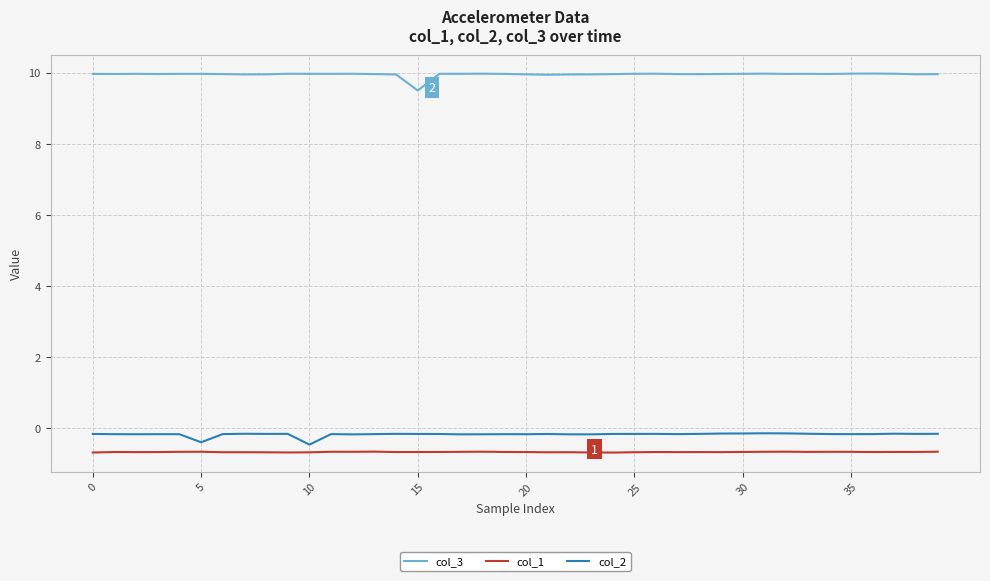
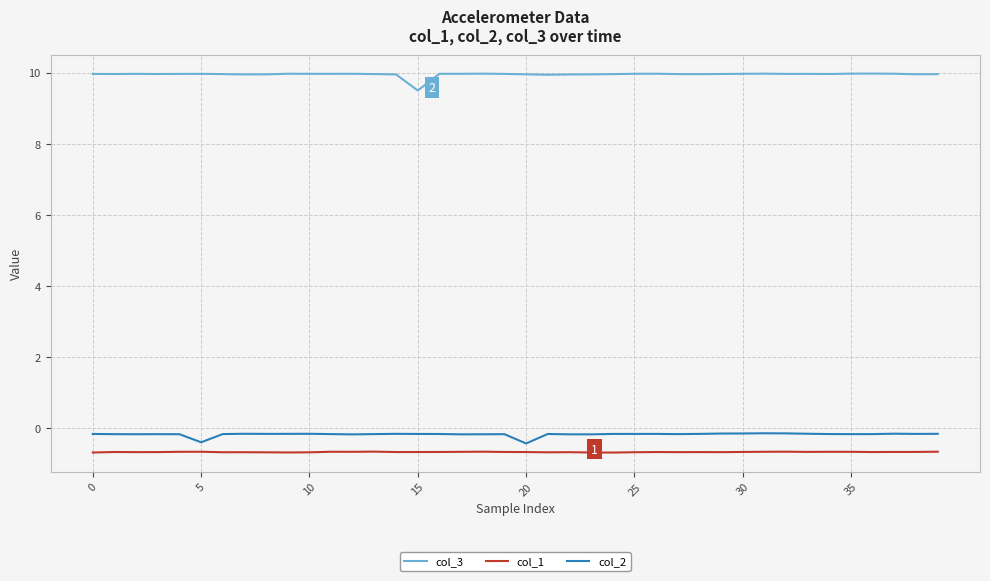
col_2, 10: -0.5 -> -0.2
col_2, 20: -0.2 -> -0.4
